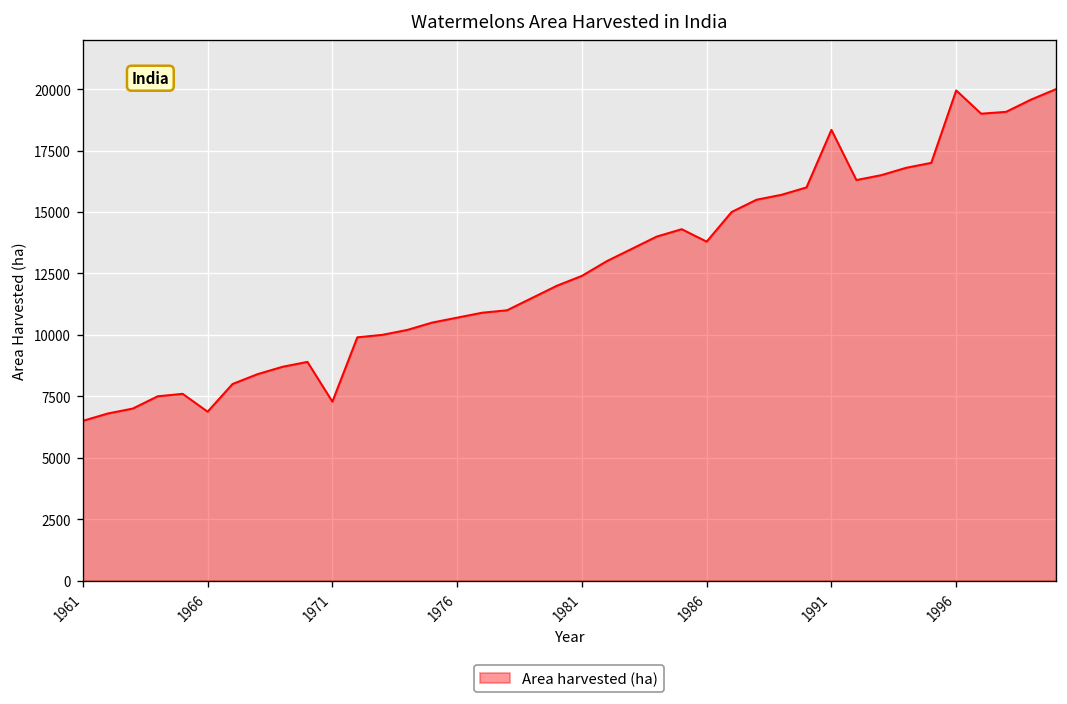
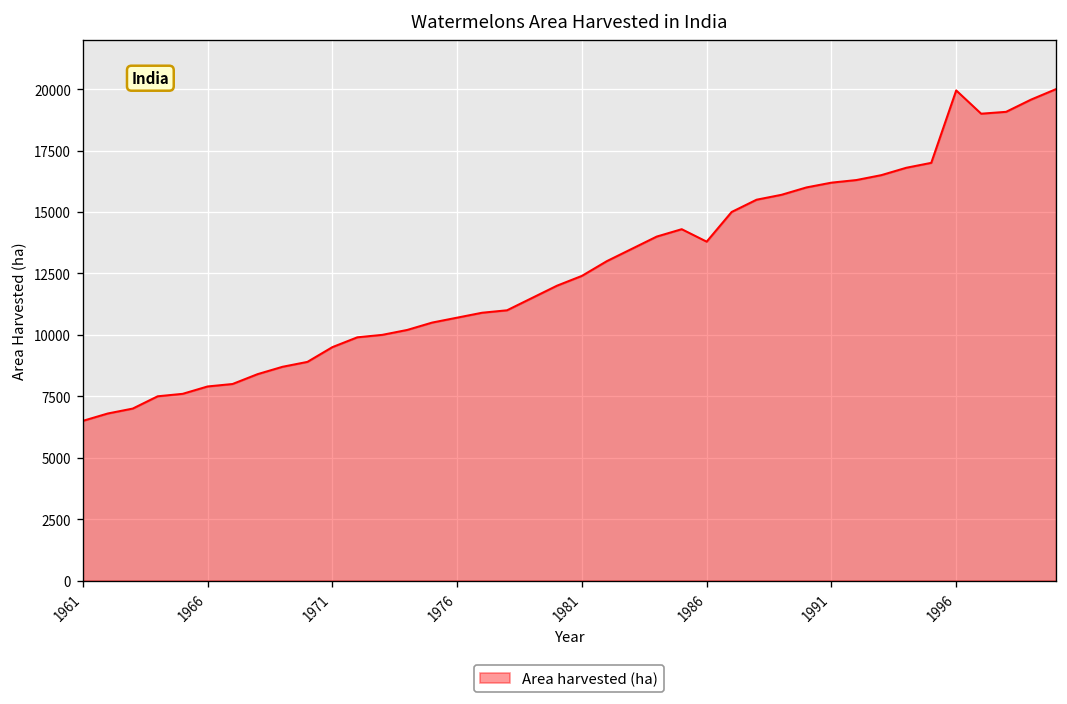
1966: 6900 -> 7900
1971: 7300 -> 9500
1991: 18300 -> 16200
